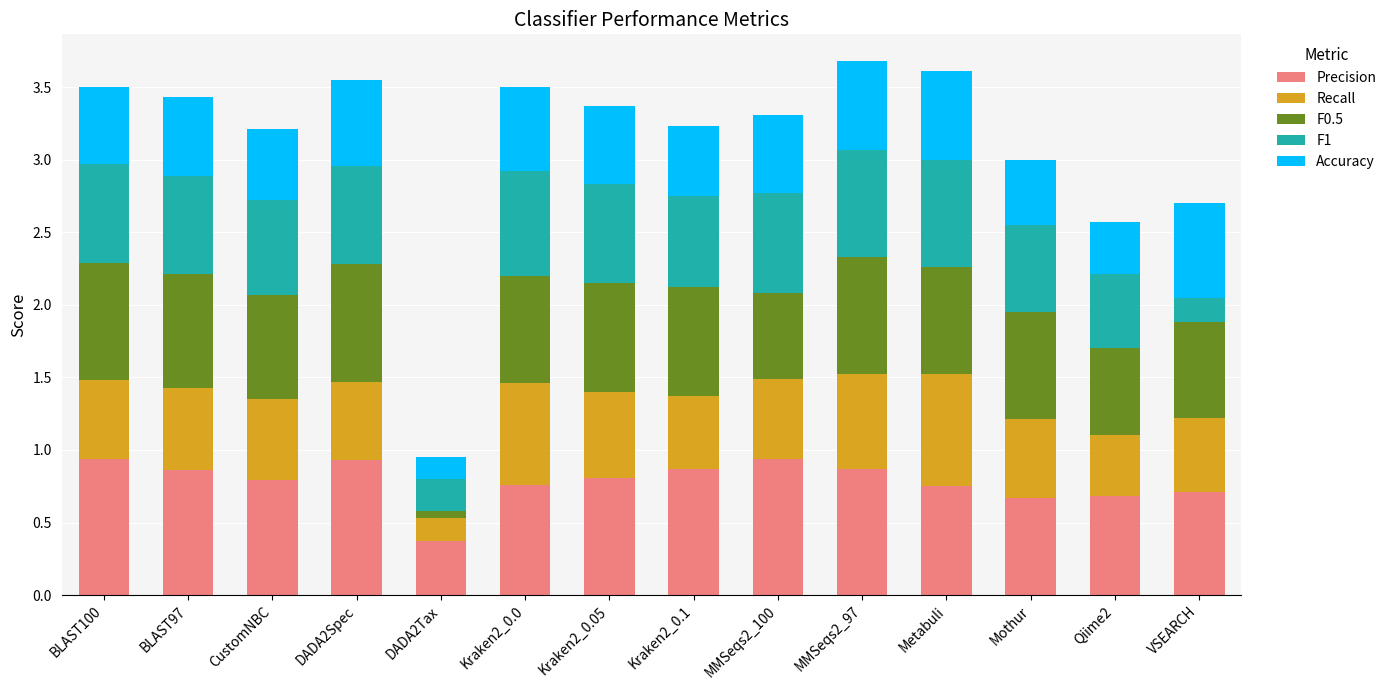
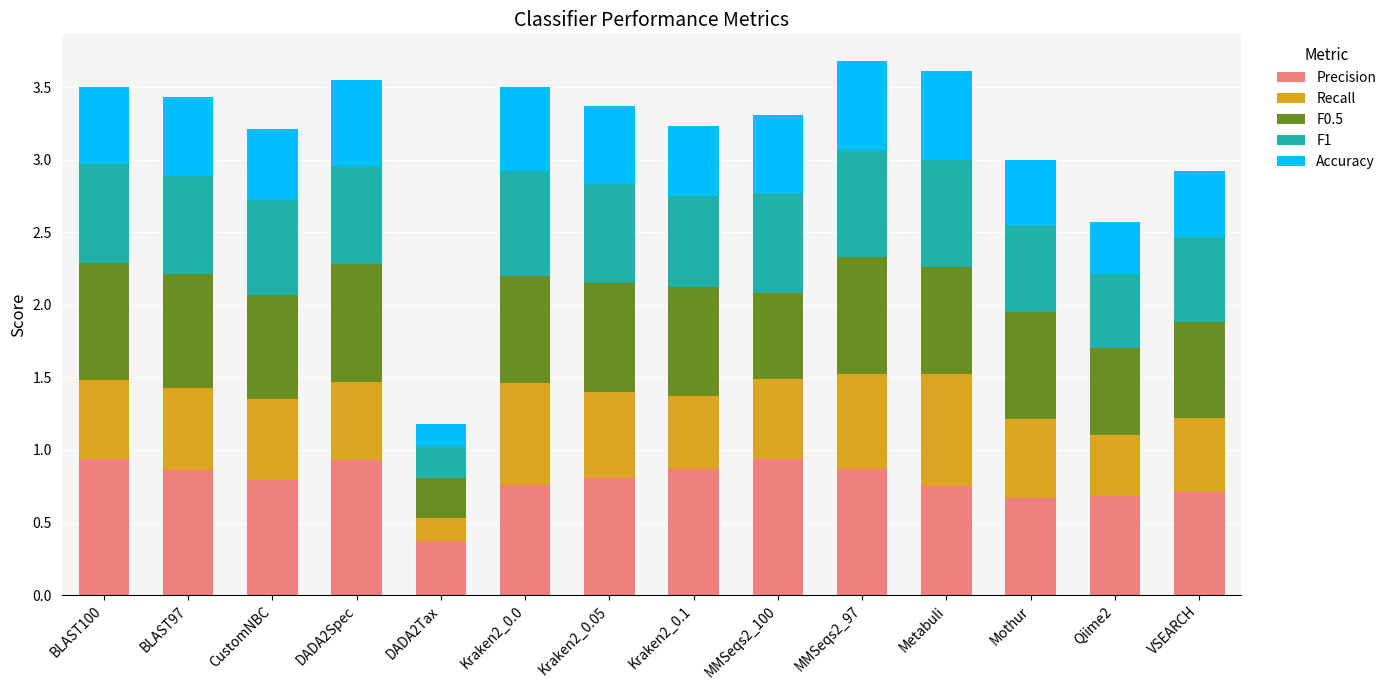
F0.5, DADA2Tax: 0.05 -> 0.28
F1, VSEARCH: 0.17 -> 0.59
Accuracy, VSEARCH: 0.65 -> 0.45
